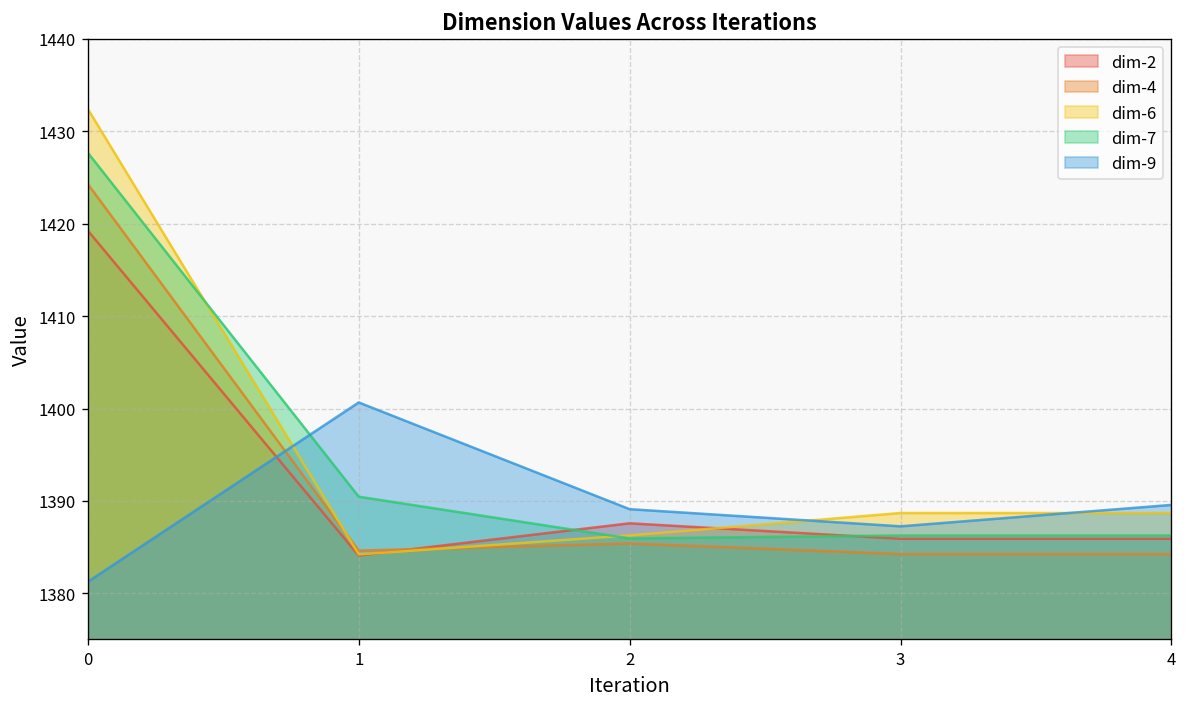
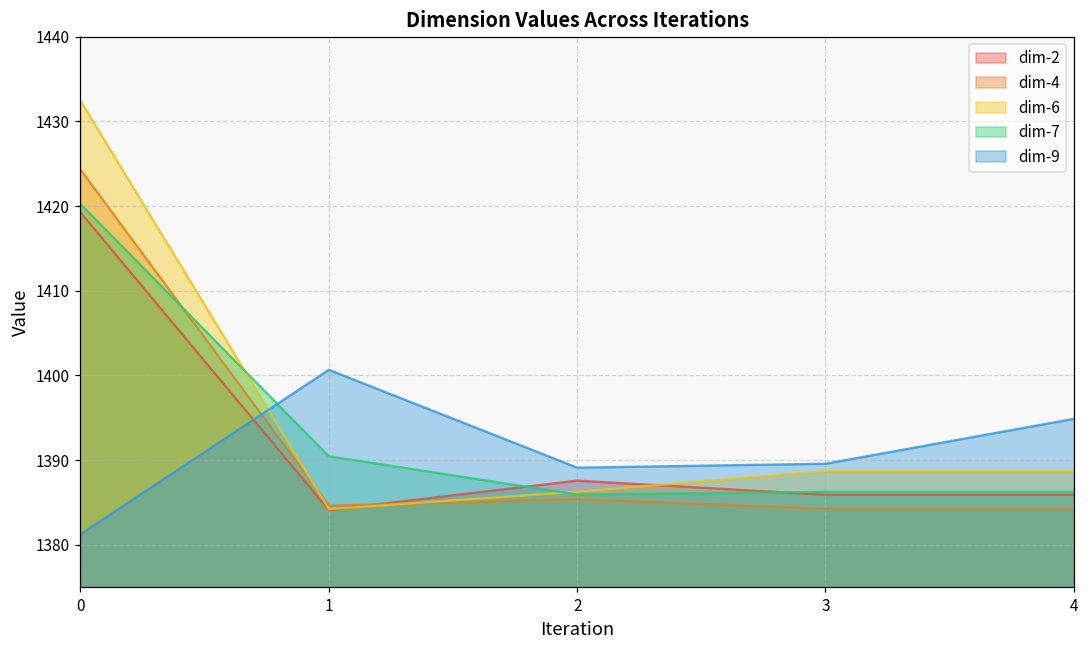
dim-7, 0: 1428 -> 1420
dim-9, 3: 1387 -> 1390
dim-9, 4: 1390 -> 1395
